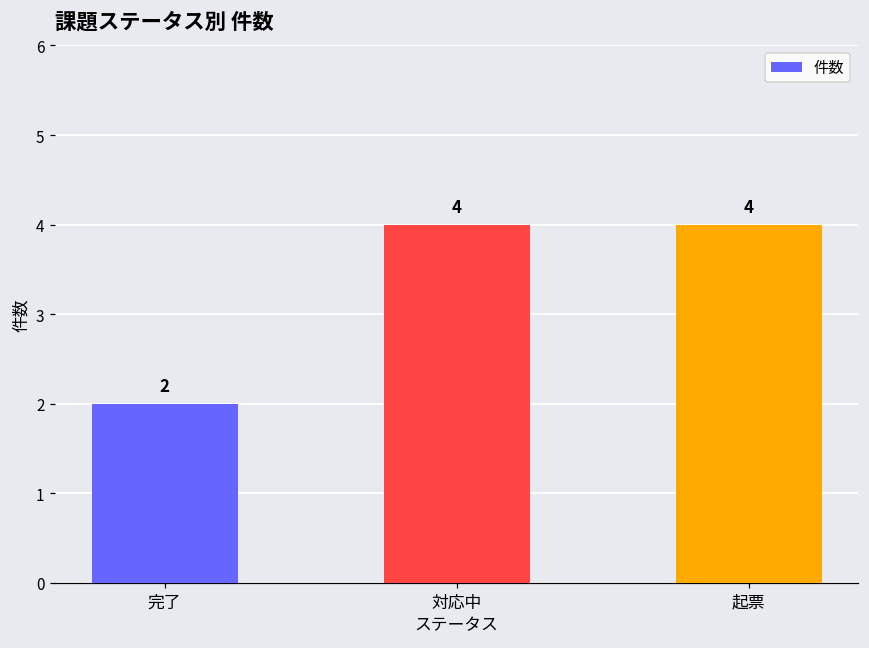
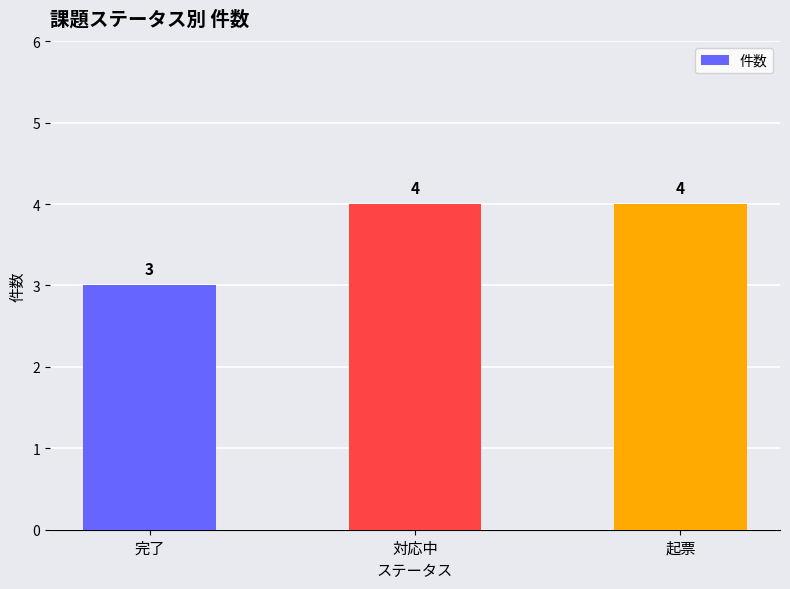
完了: 2 -> 3
